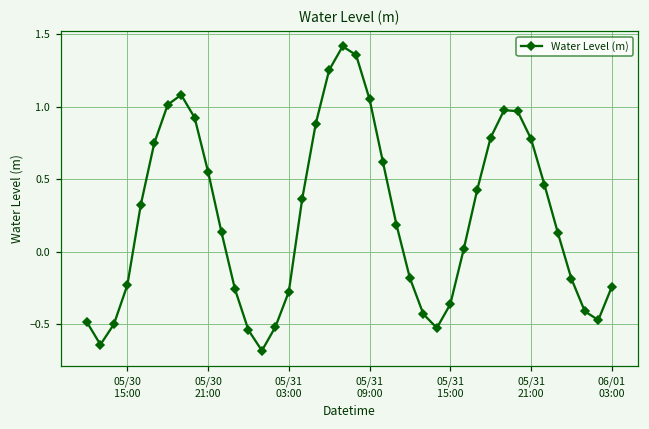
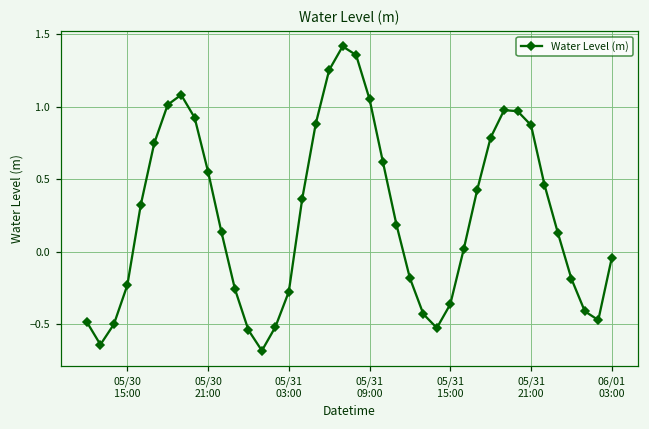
05/31 21:00: 0.78 -> 0.87
06/01 03:00: -0.24 -> -0.04
